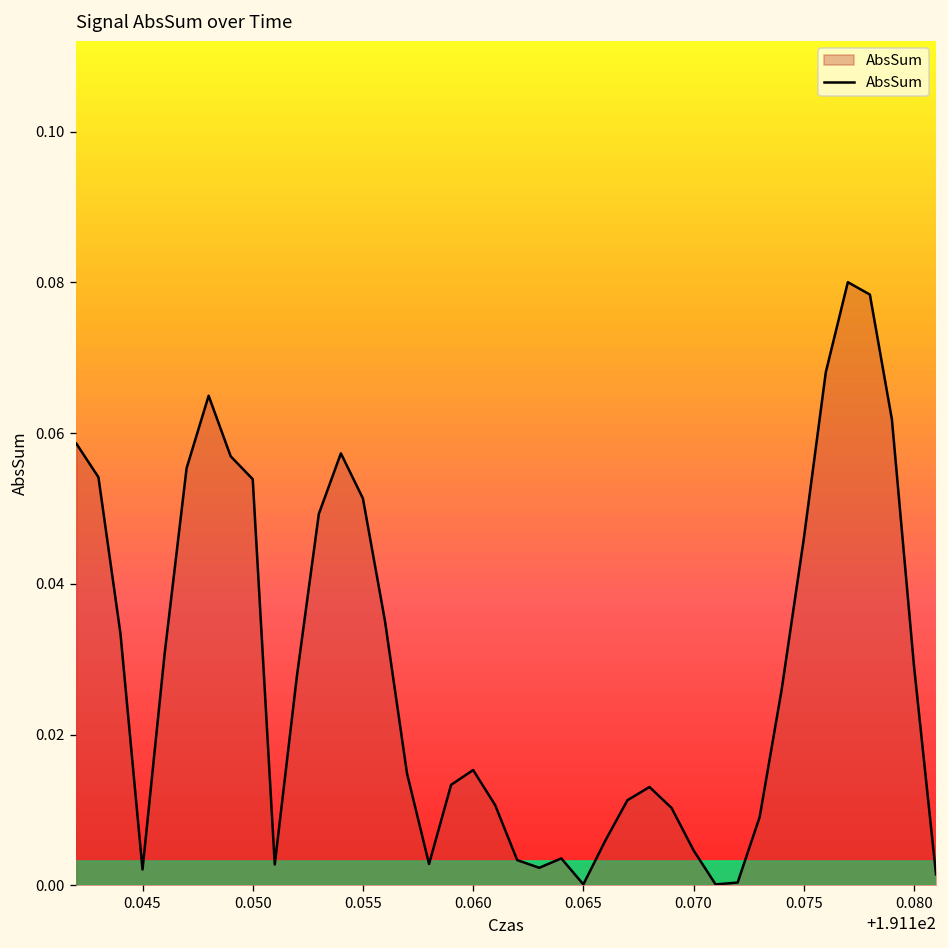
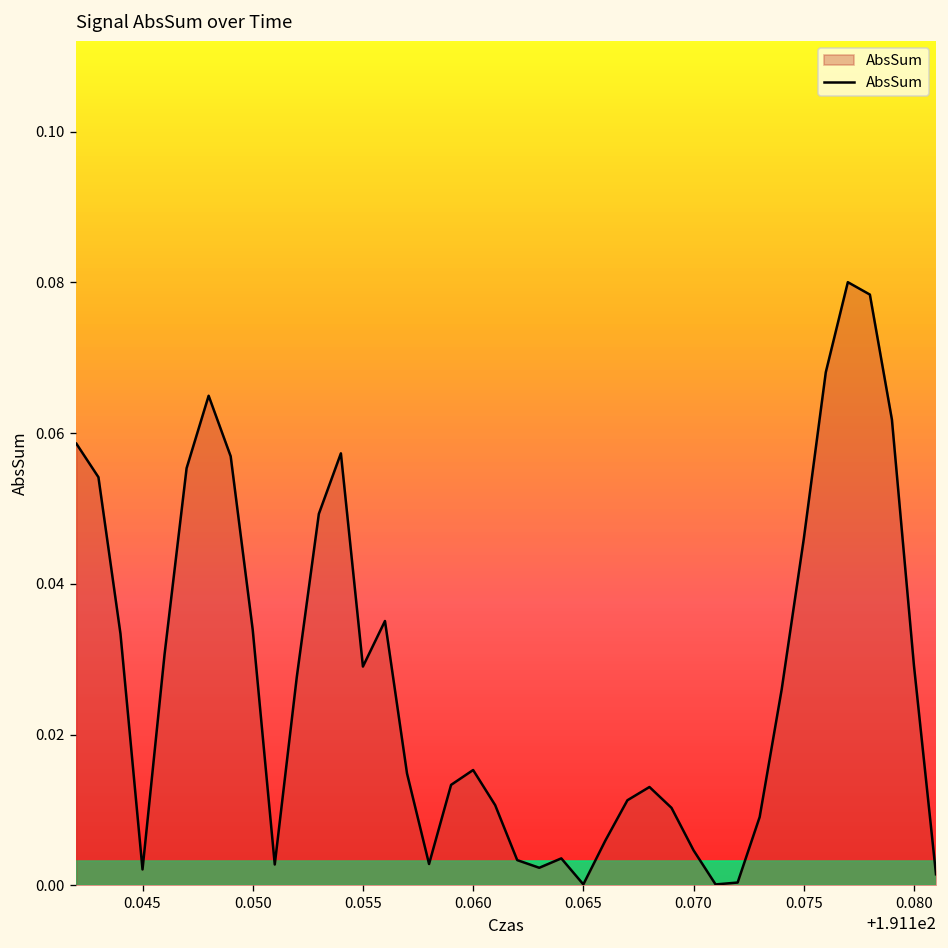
0.050: 0.054 -> 0.034
0.055: 0.051 -> 0.029
